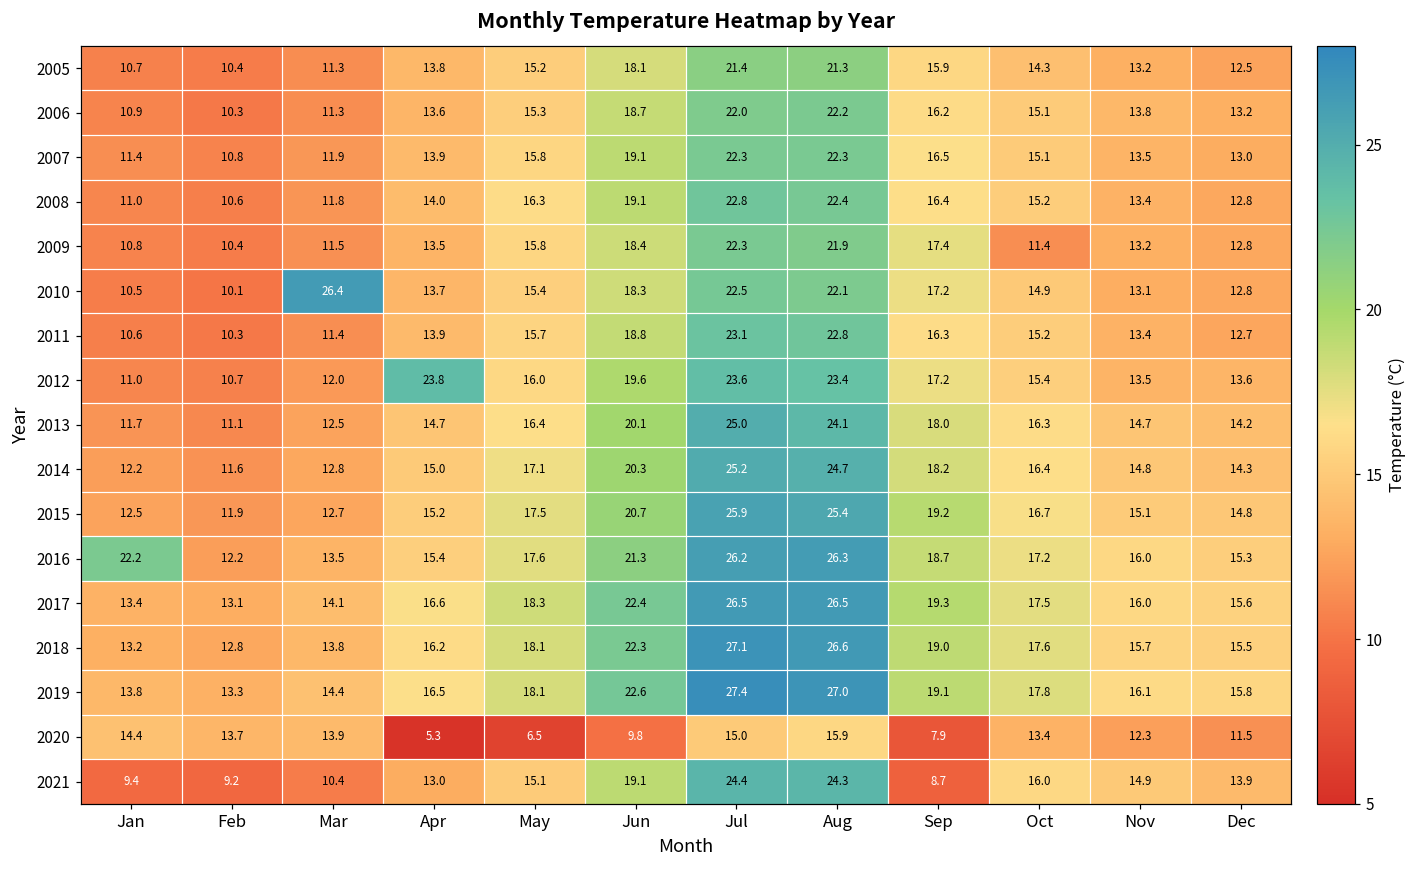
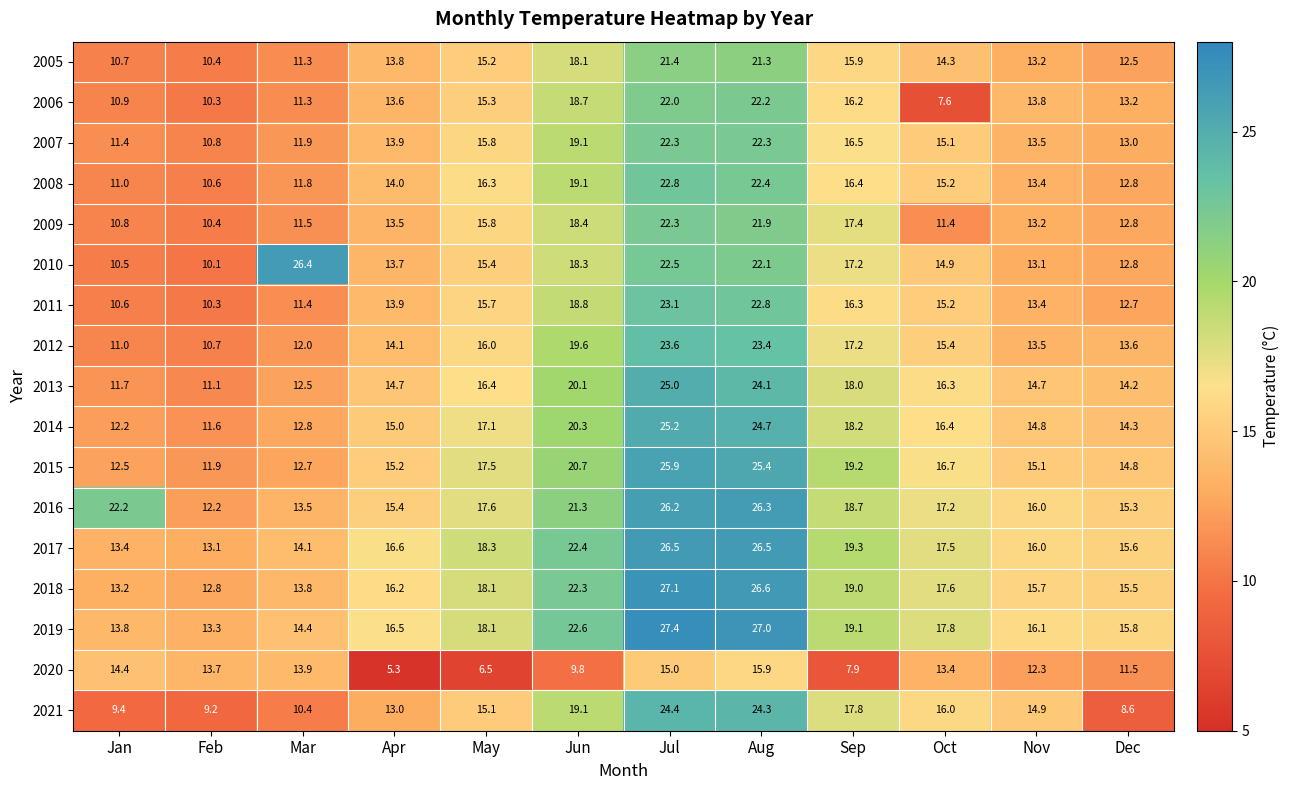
2006, Oct: 15.1 -> 7.6
2012, Apr: 23.8 -> 14.1
2021, Sep: 8.7 -> 17.8
2021, Dec: 13.9 -> 8.6
